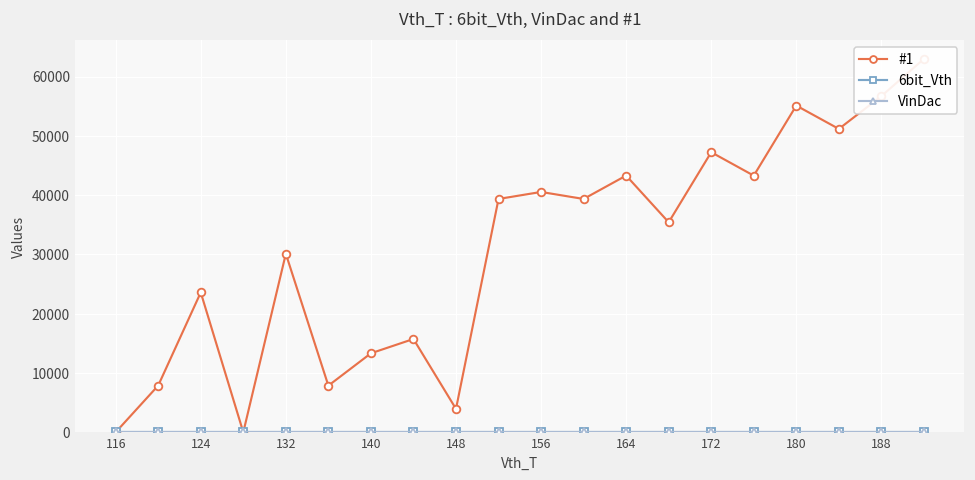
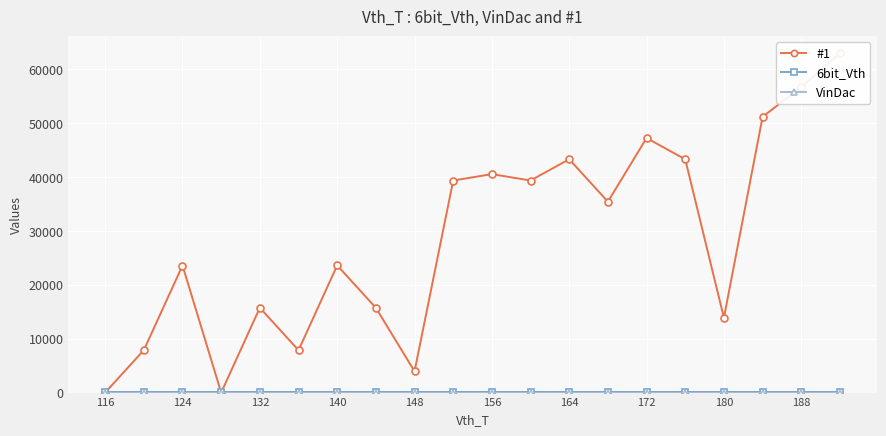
#1, 132: 30000 -> 16000
#1, 140: 13000 -> 24000
#1, 180: 55000 -> 14000
